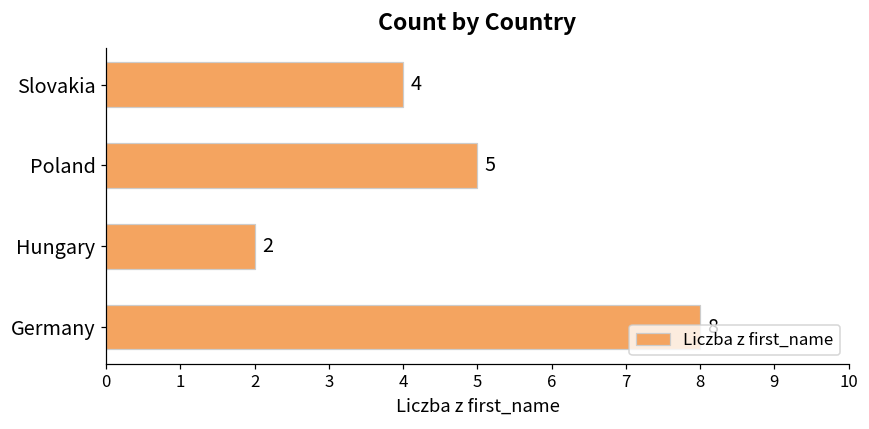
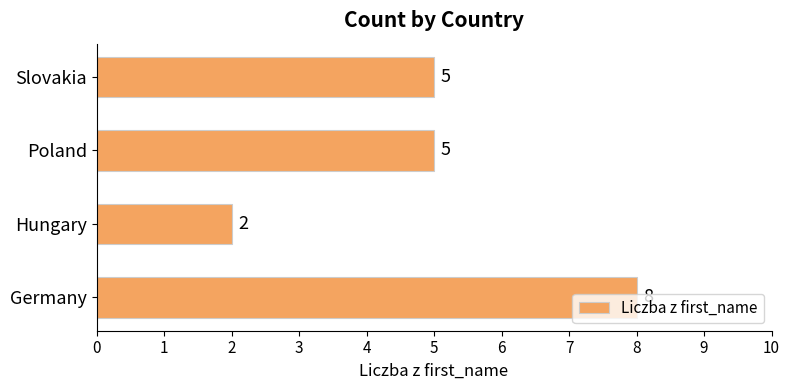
Slovakia: 4 -> 5
